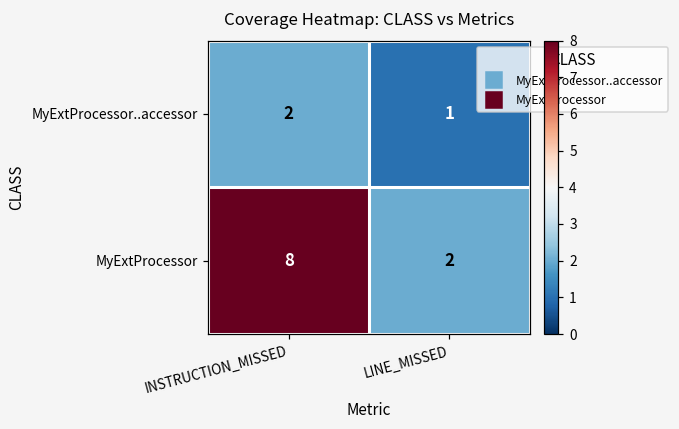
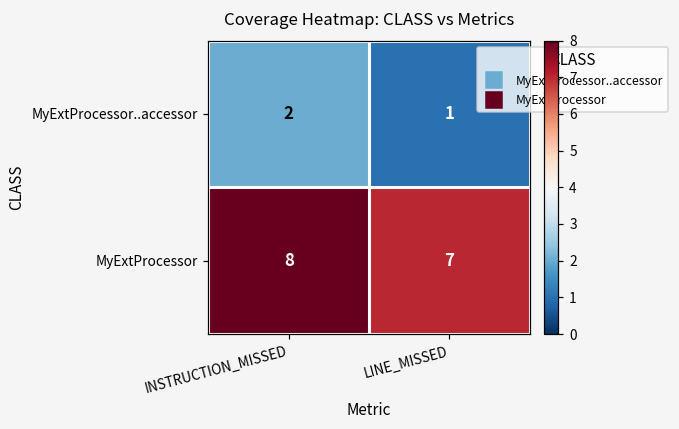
MyExtProcessor, LINE_MISSED: 2 -> 7
